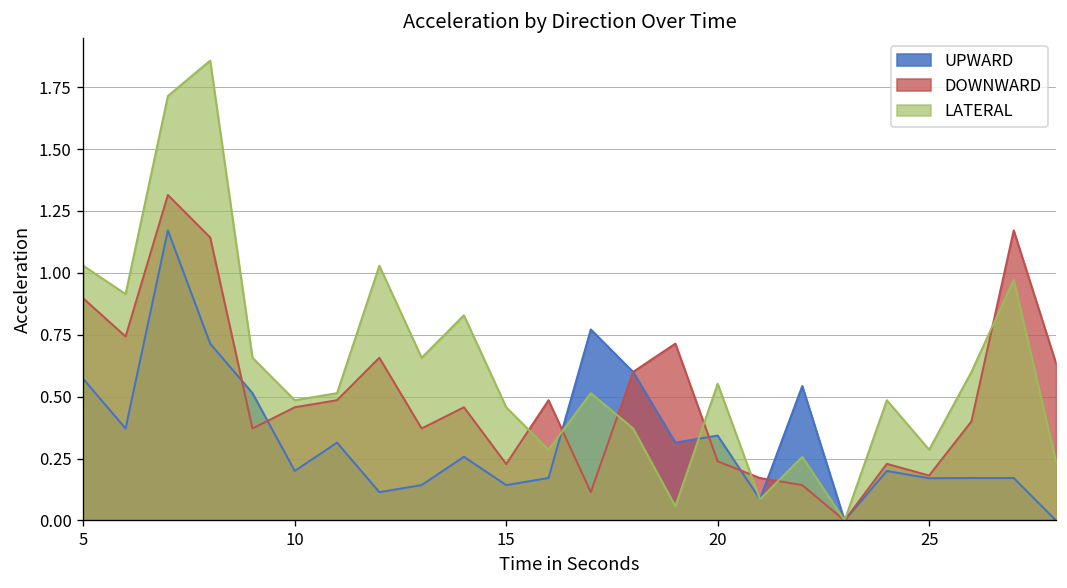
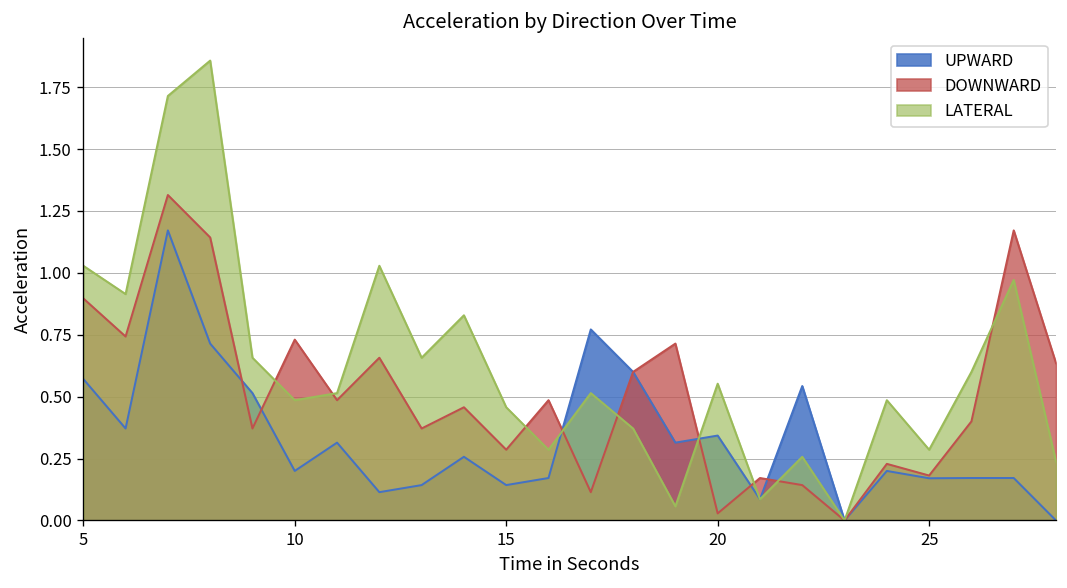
DOWNWARD, 10: 0.46 -> 0.73
DOWNWARD, 15: 0.23 -> 0.29
DOWNWARD, 20: 0.24 -> 0.03
